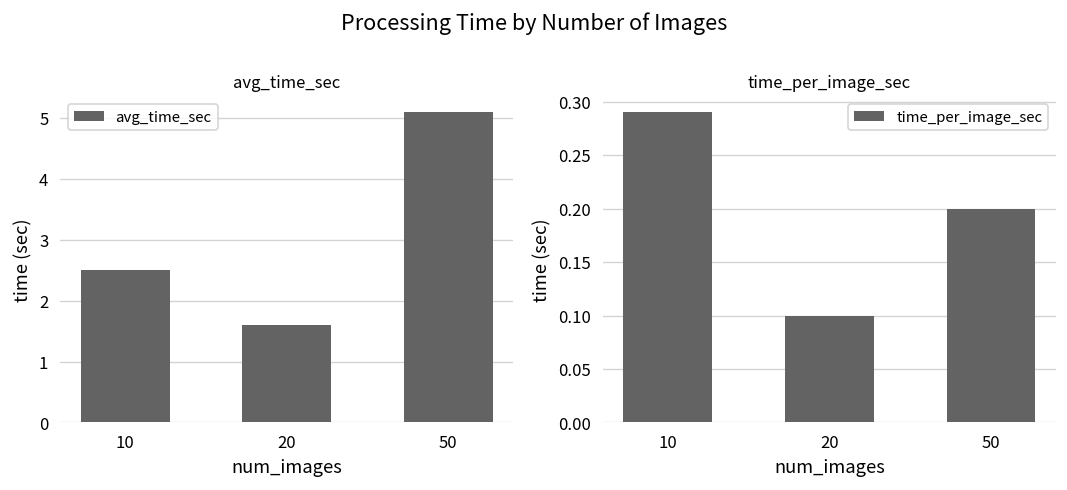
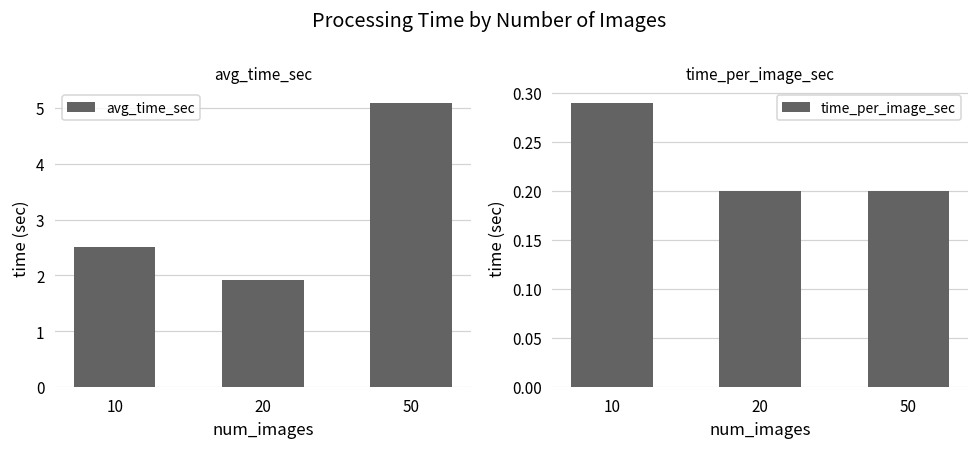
avg_time_sec, 20: 1.6 -> 1.9
time_per_image_sec, 20: 0.1 -> 0.2
